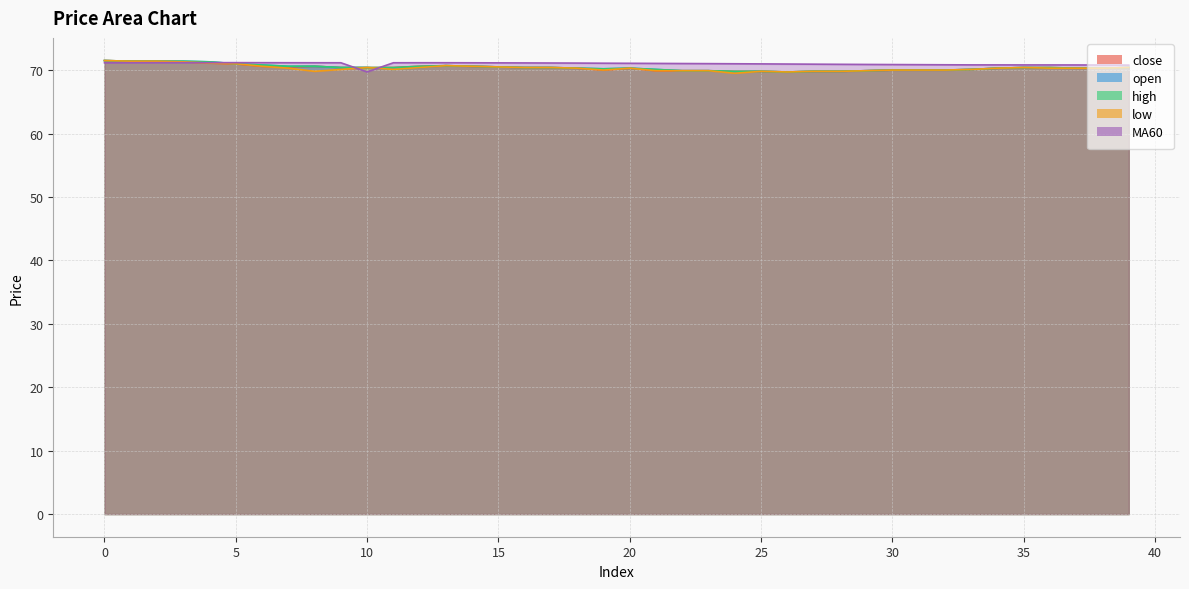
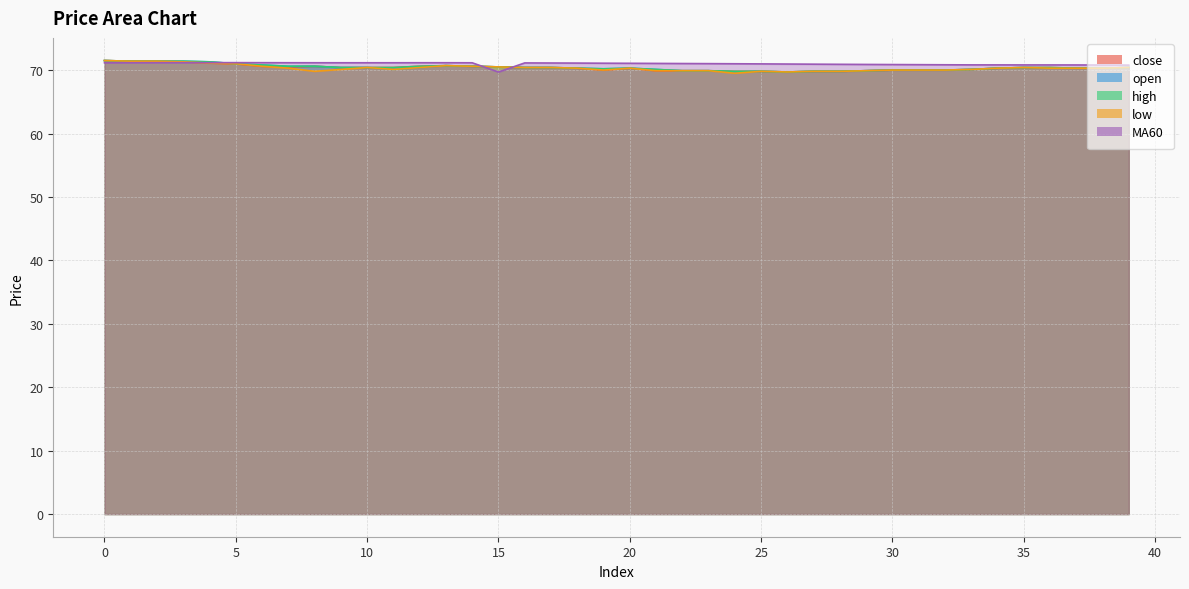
MA60, 10: 70 -> 71
MA60, 15: 71 -> 70
